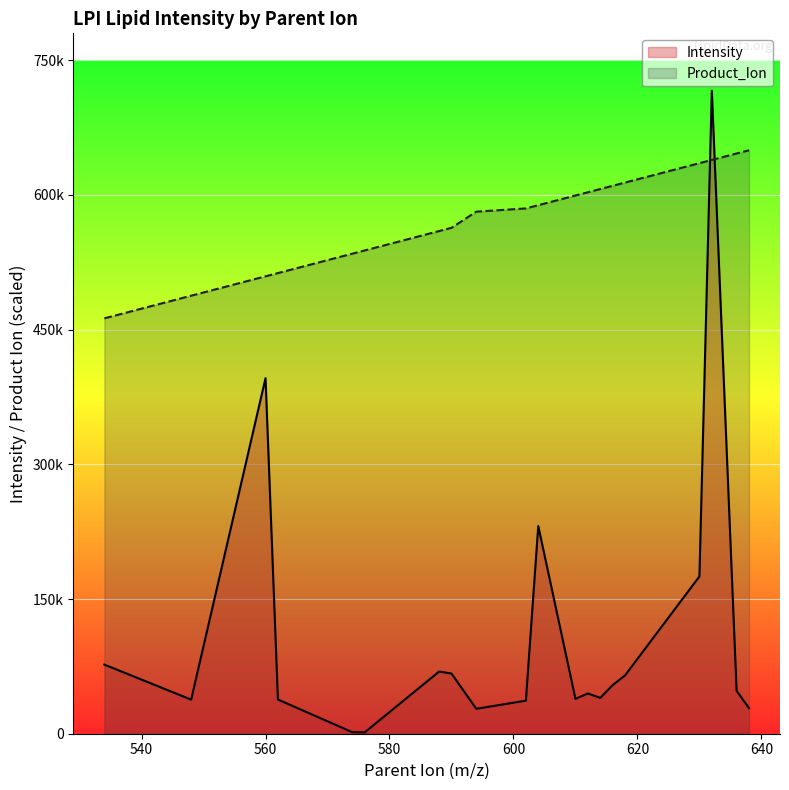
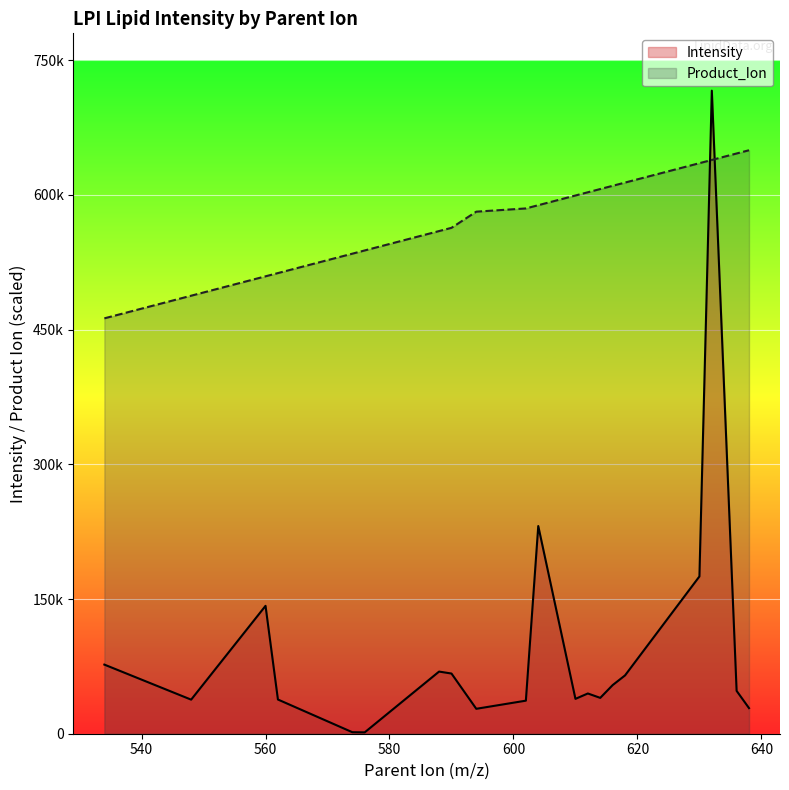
Intensity, 560: 400000 -> 140000
